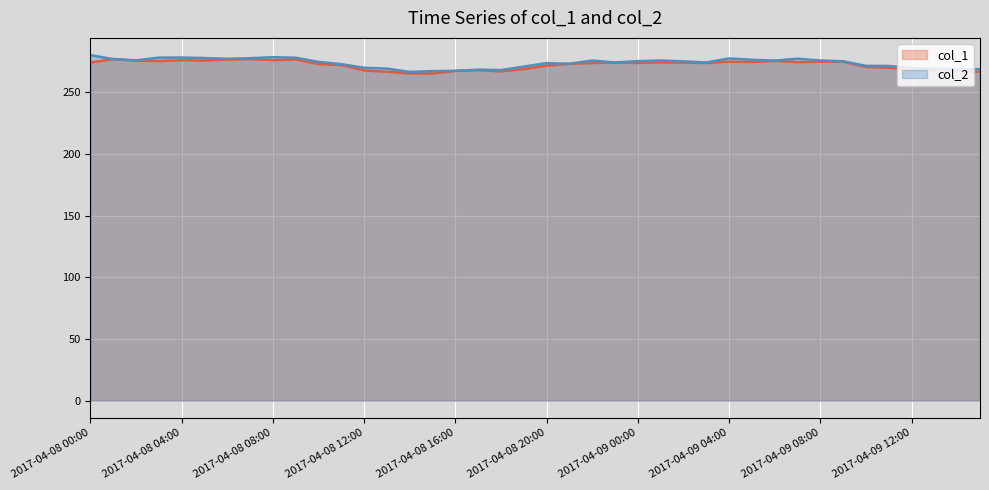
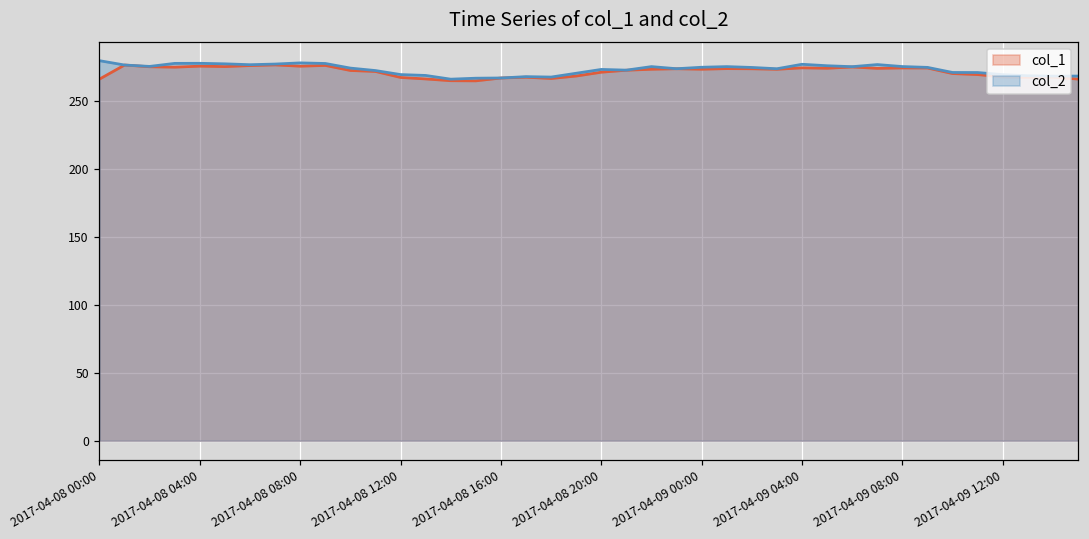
col_1, 2017-04-08 00:00: 274 -> 266
